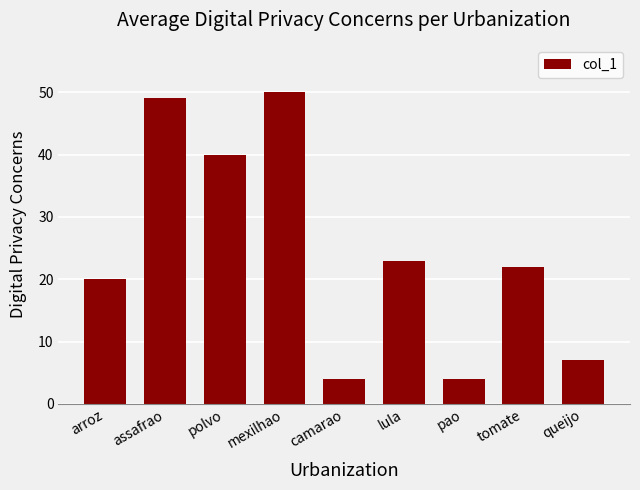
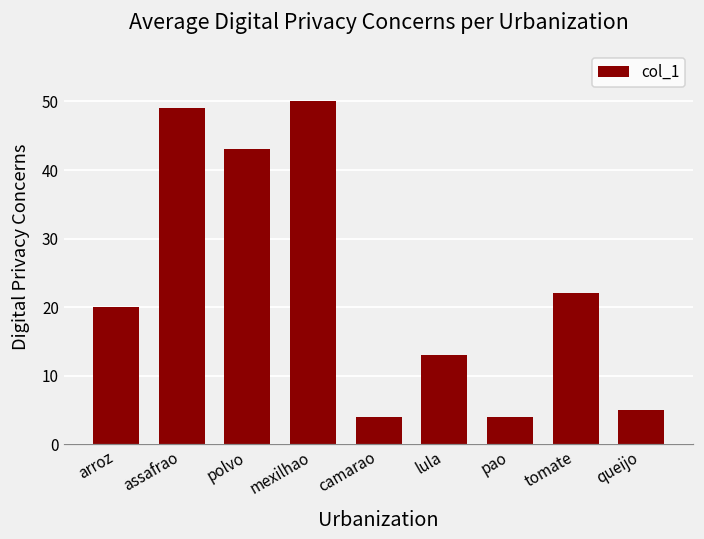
polvo: 40 -> 43
lula: 23 -> 13
queijo: 7 -> 5
